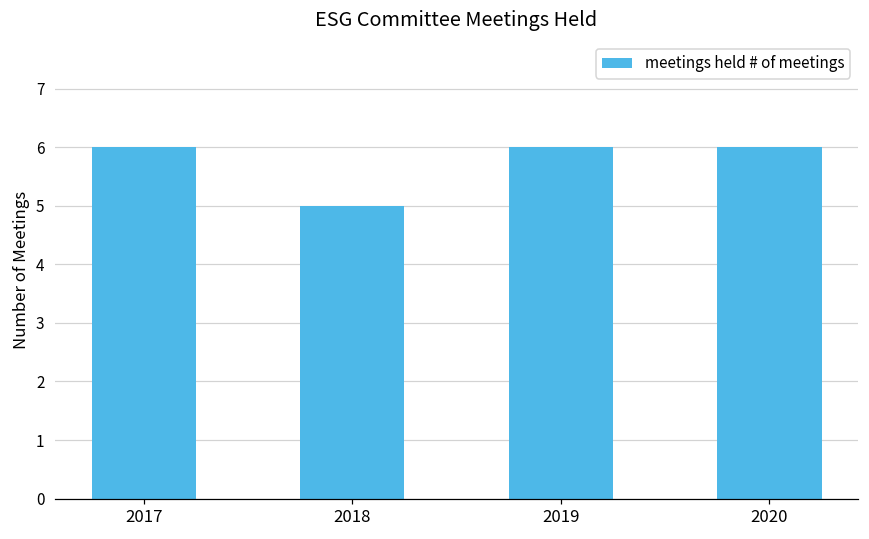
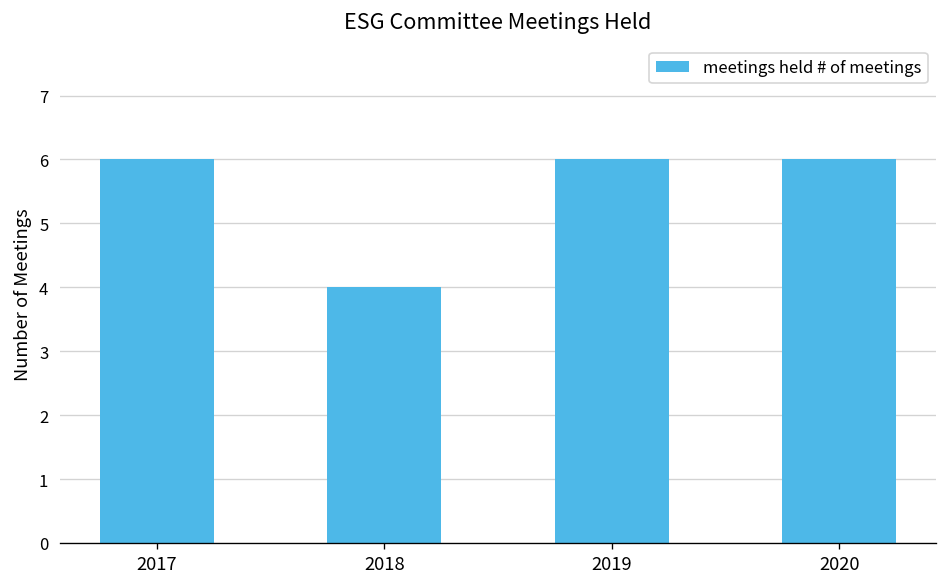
2018: 5 -> 4
